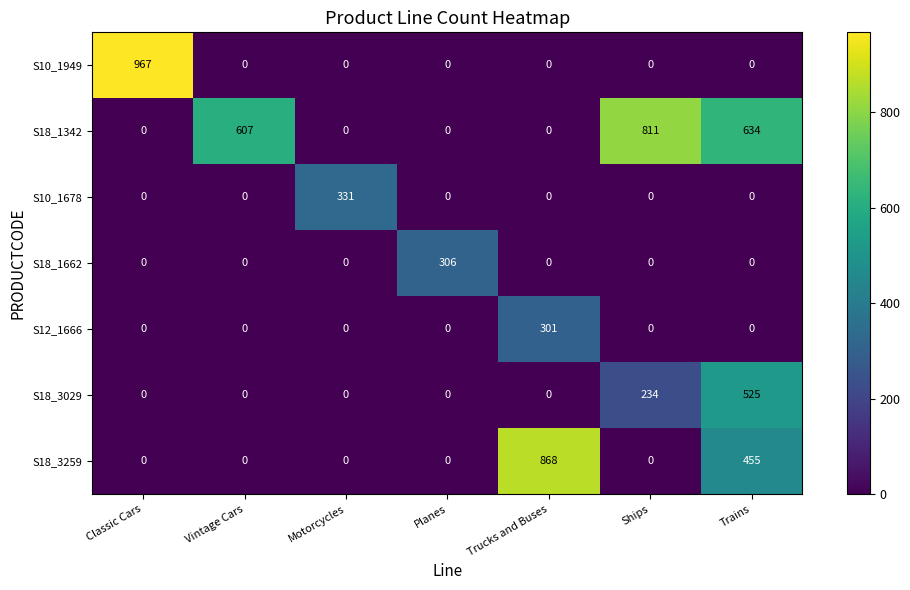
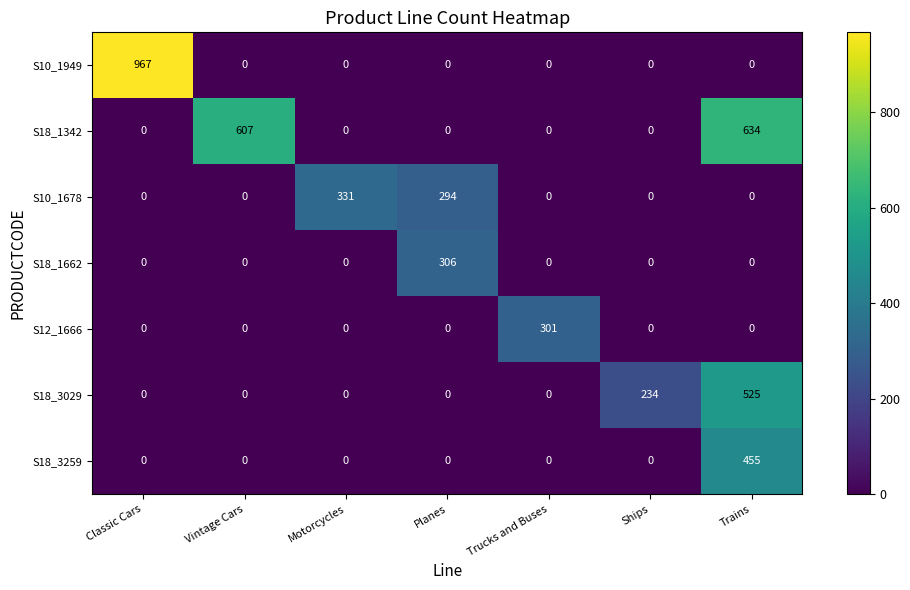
S18_1342, Ships: 811 -> 0
S10_1678, Planes: 0 -> 294
S18_3259, Trucks and Buses: 868 -> 0
